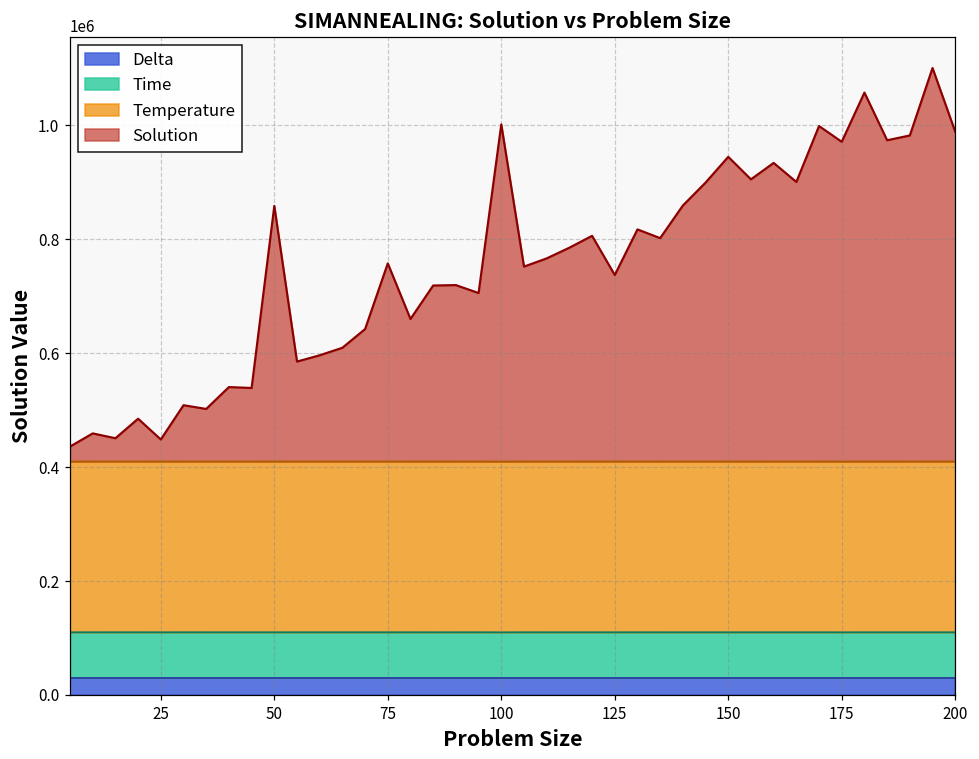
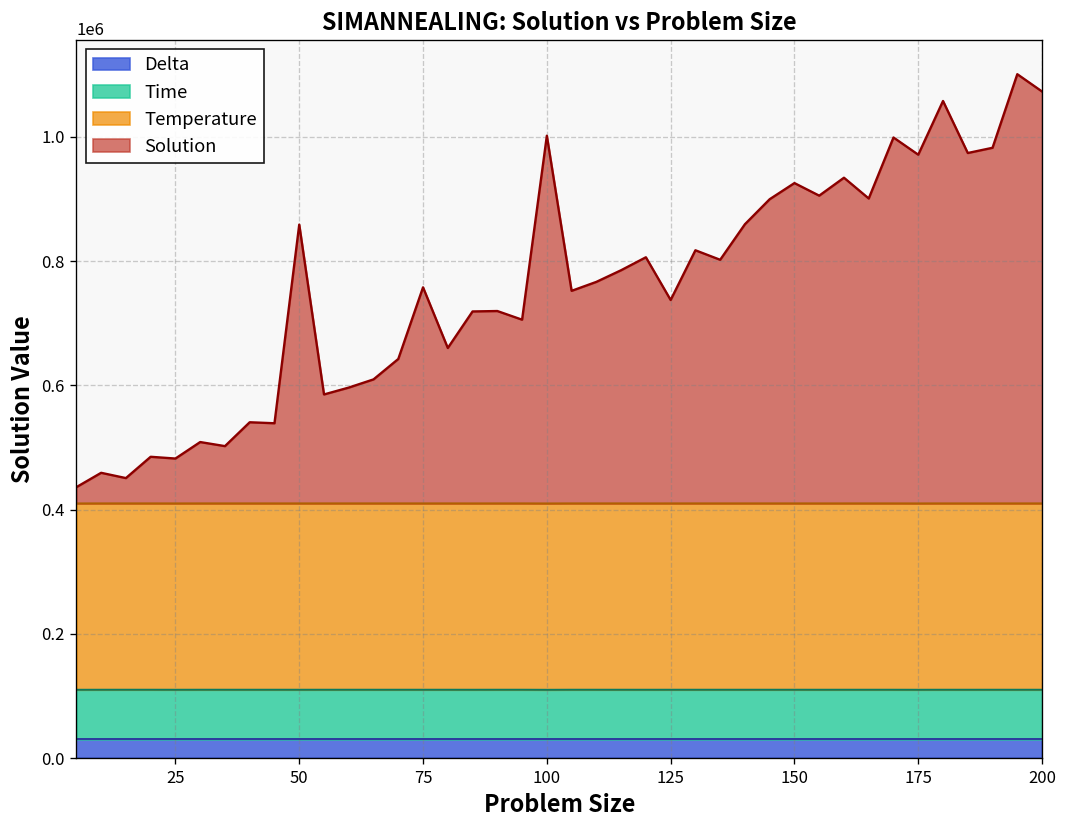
Solution, 25: 40000 -> 70000
Solution, 150: 530000 -> 520000
Solution, 200: 580000 -> 660000
